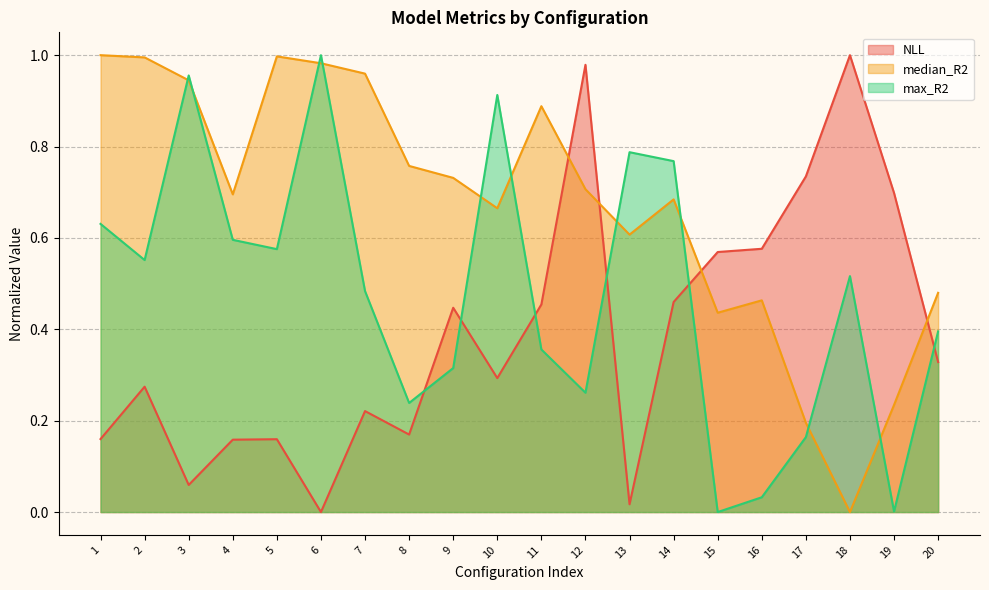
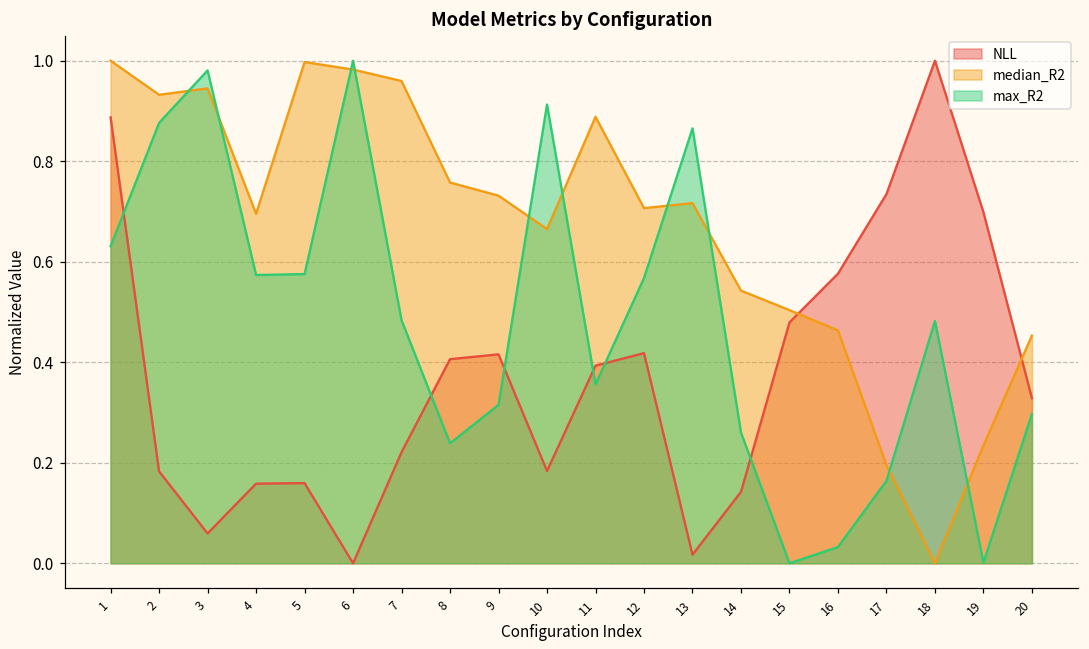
NLL, 1: 0.16 -> 0.89
NLL, 2: 0.27 -> 0.18
median_R2, 2: 1.00 -> 0.93
max_R2, 2: 0.55 -> 0.88
max_R2, 3: 0.96 -> 0.98
max_R2, 4: 0.60 -> 0.57
NLL, 8: 0.17 -> 0.41
NLL, 9: 0.45 -> 0.42
NLL, 10: 0.29 -> 0.18
NLL, 11: 0.45 -> 0.39
NLL, 12: 0.98 -> 0.42
max_R2, 12: 0.26 -> 0.57
median_R2, 13: 0.61 -> 0.72
max_R2, 13: 0.79 -> 0.87
NLL, 14: 0.46 -> 0.14
median_R2, 14: 0.68 -> 0.54
max_R2, 14: 0.77 -> 0.26
NLL, 15: 0.57 -> 0.48
median_R2, 15: 0.44 -> 0.50
max_R2, 18: 0.52 -> 0.48
median_R2, 20: 0.48 -> 0.45
max_R2, 20: 0.40 -> 0.30
